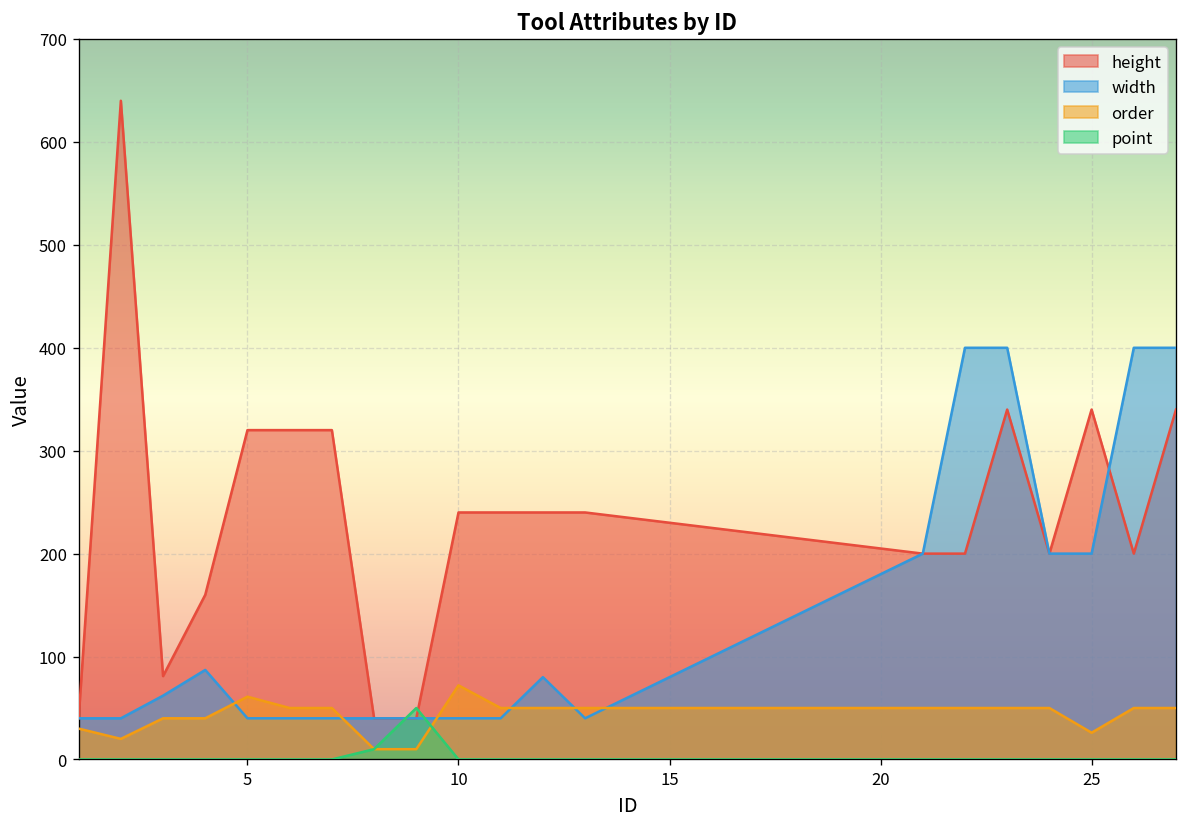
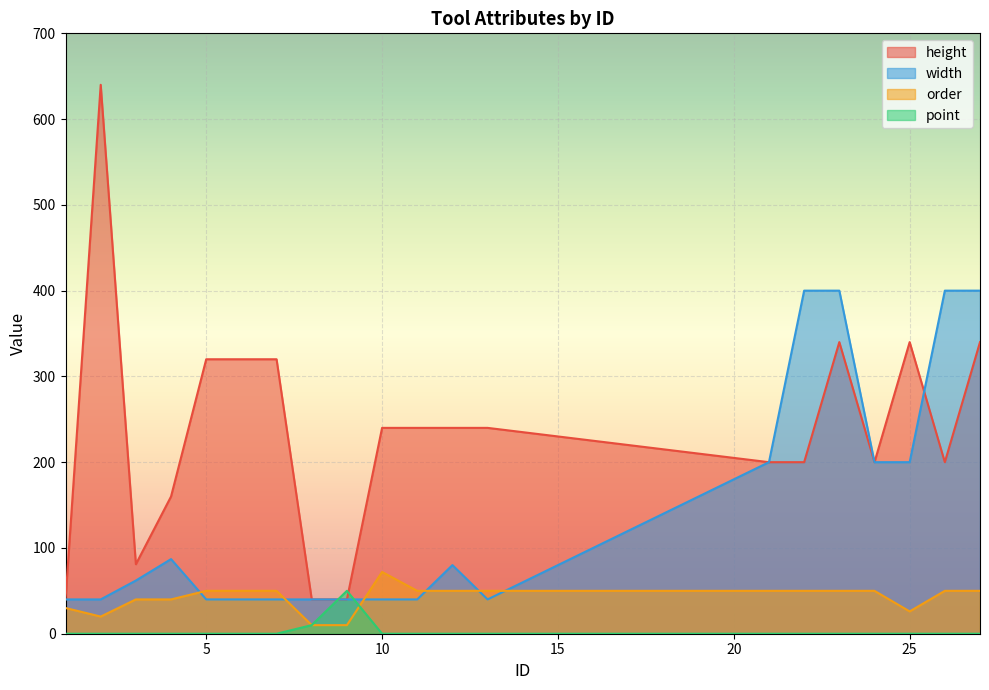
order, 5: 60 -> 50
